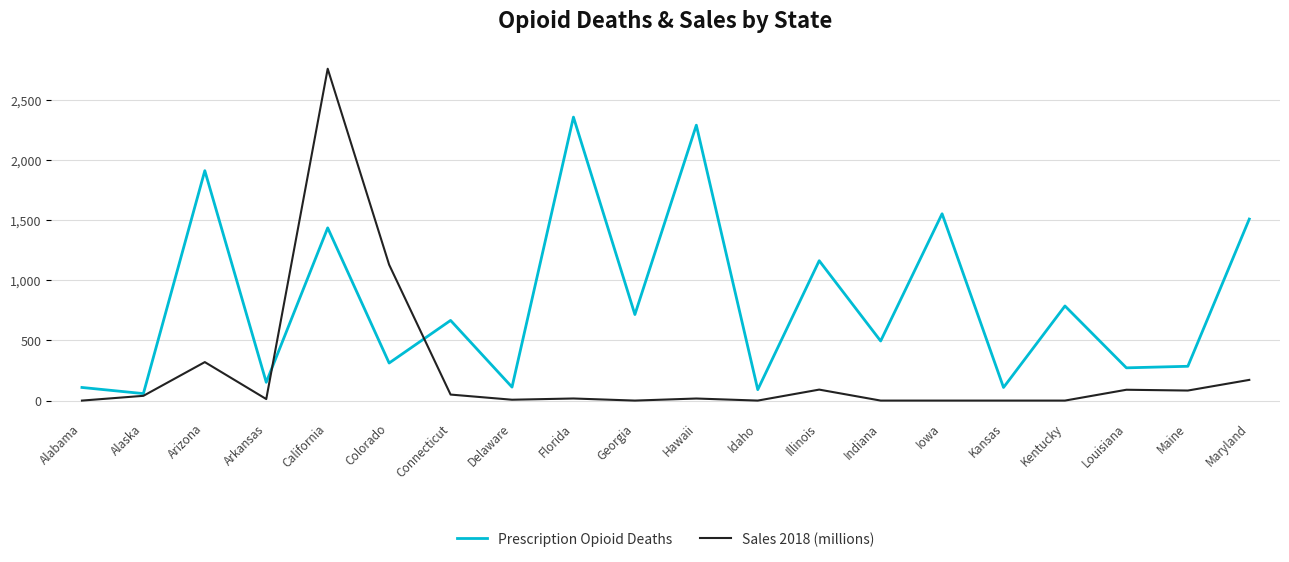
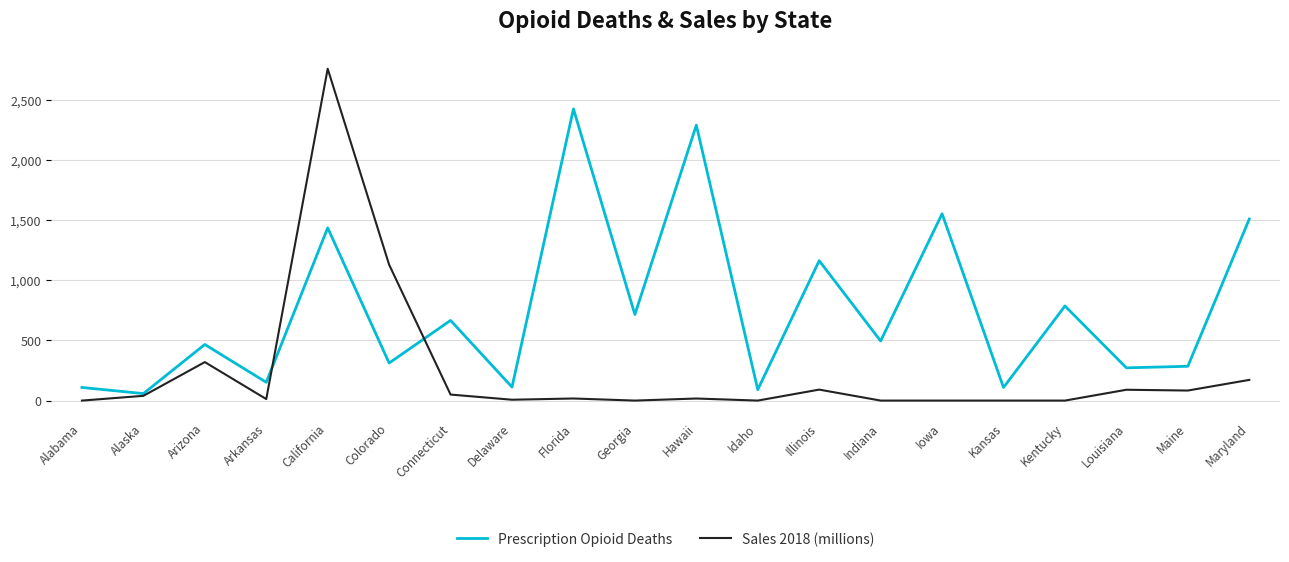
Prescription Opioid Deaths, Arizona: 1,910 -> 470
Prescription Opioid Deaths, Florida: 2,360 -> 2,420
